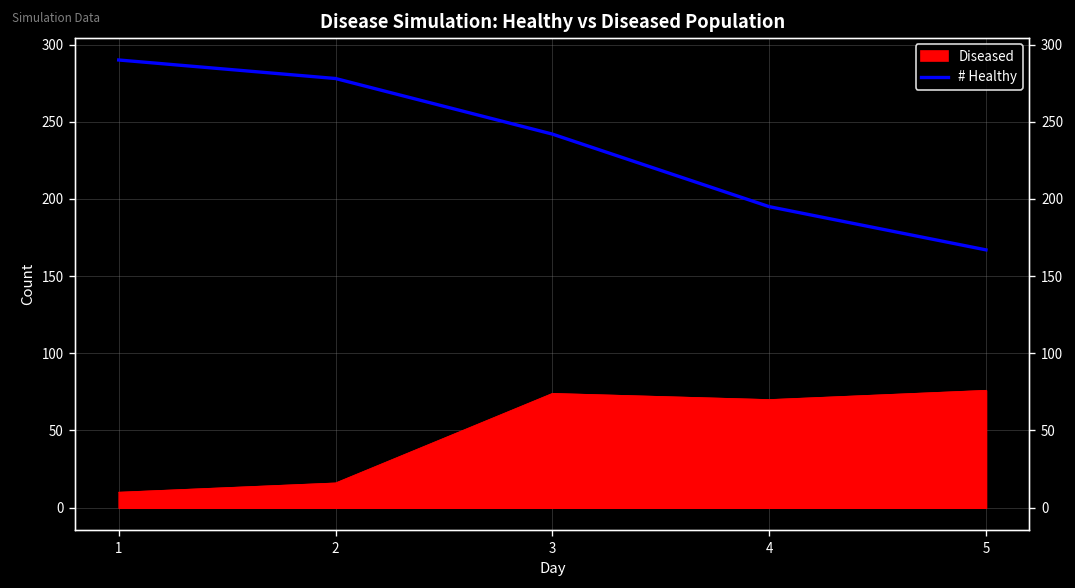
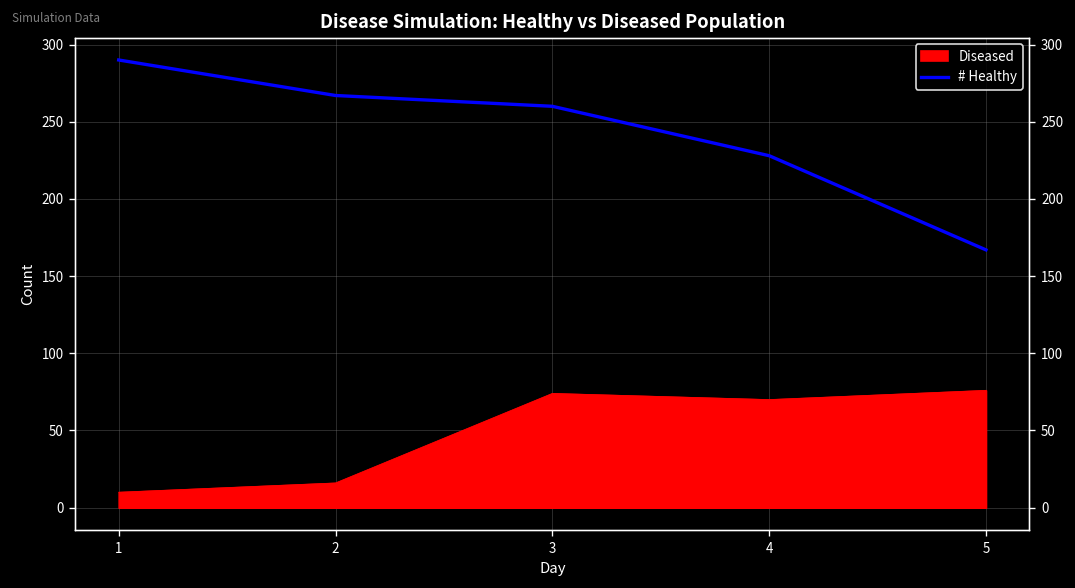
# Healthy, 2: 278 -> 267
# Healthy, 3: 242 -> 260
# Healthy, 4: 195 -> 228
